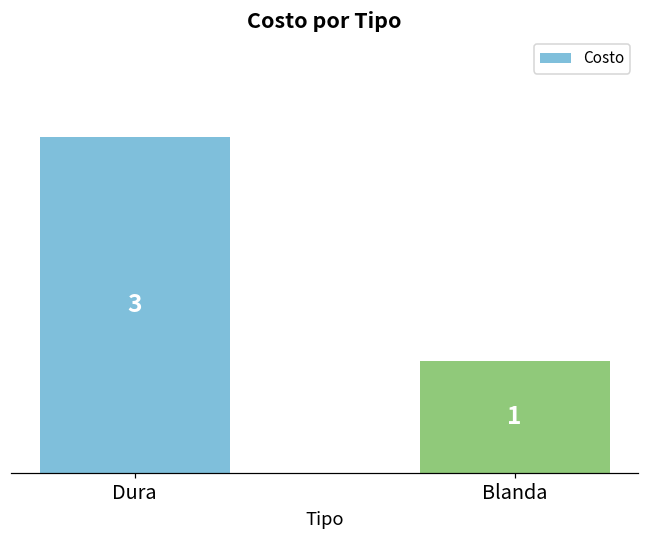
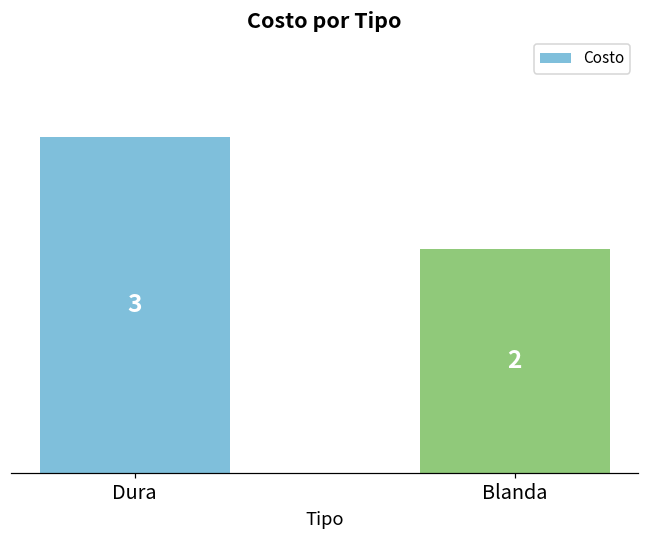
Blanda: 1 -> 2
